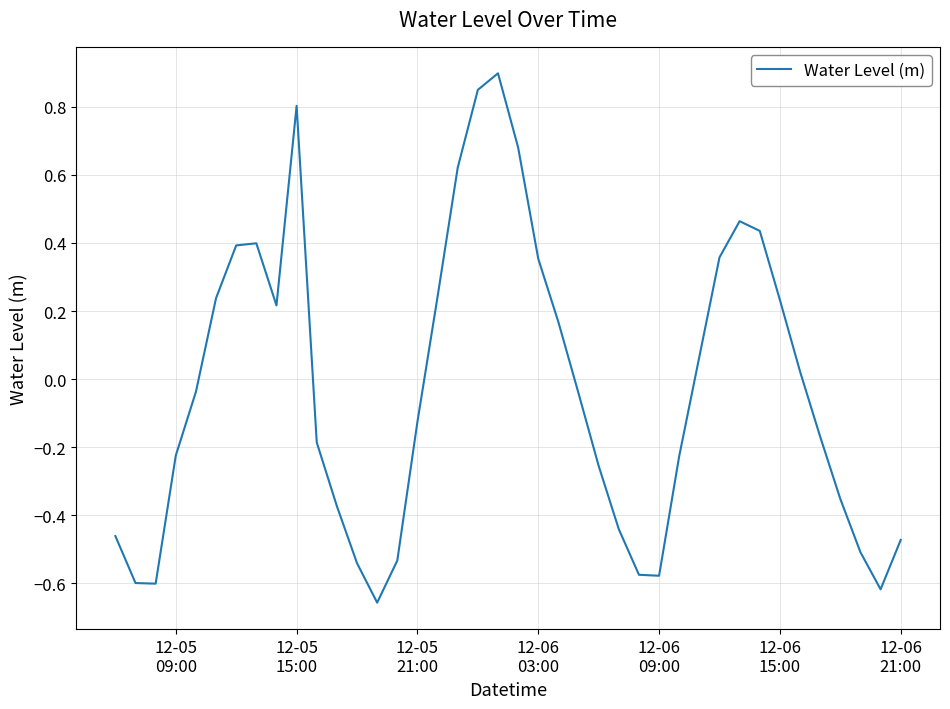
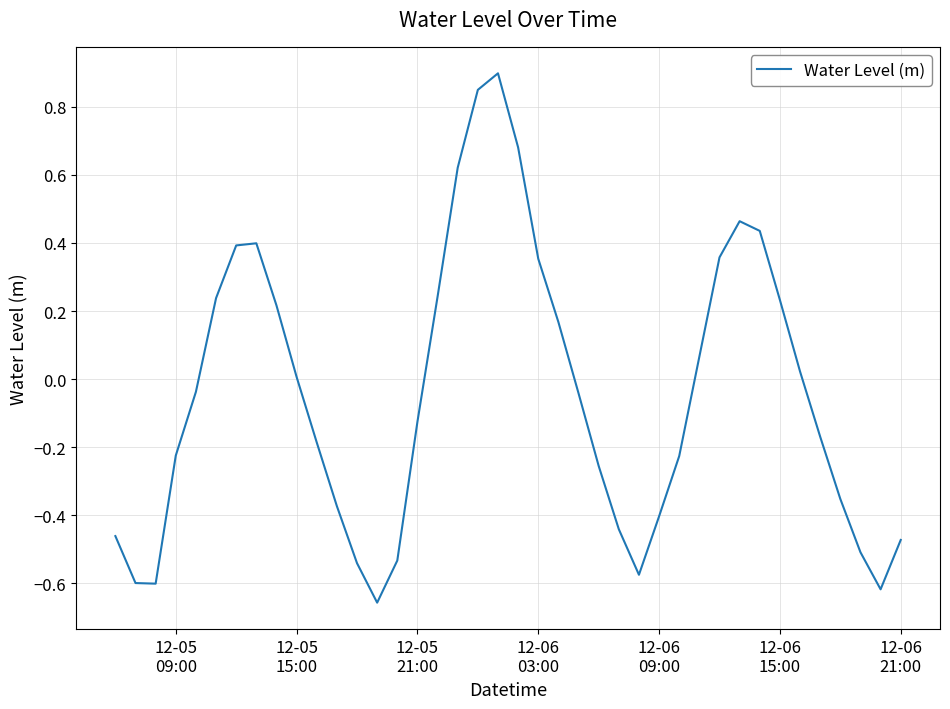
12-05 15:00: 0.80 -> 0.01
12-06 09:00: -0.58 -> -0.40
